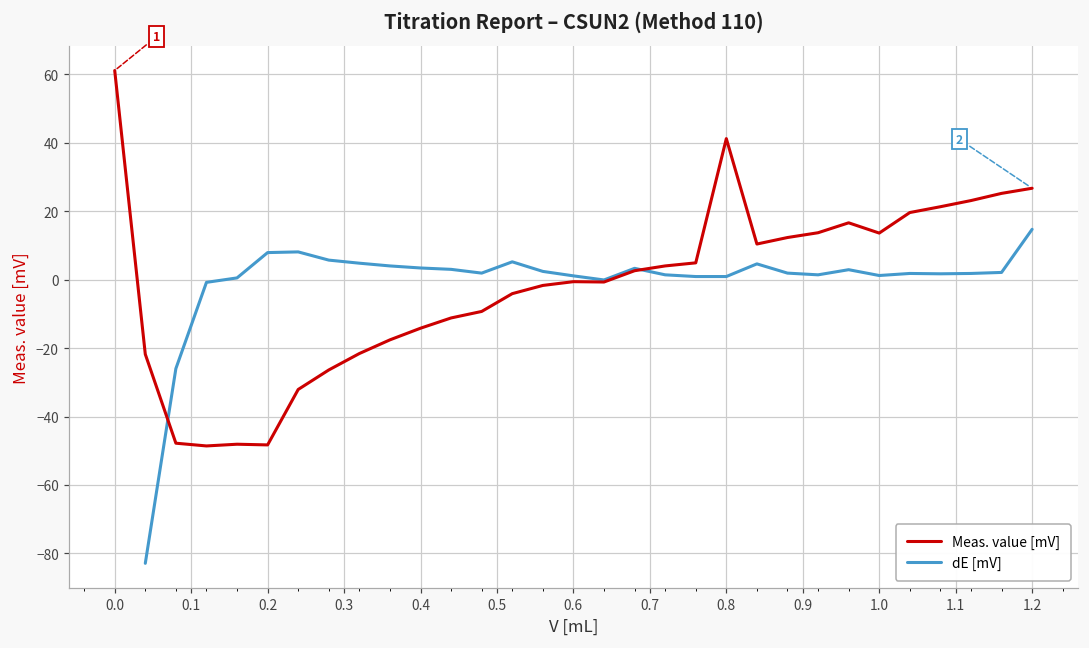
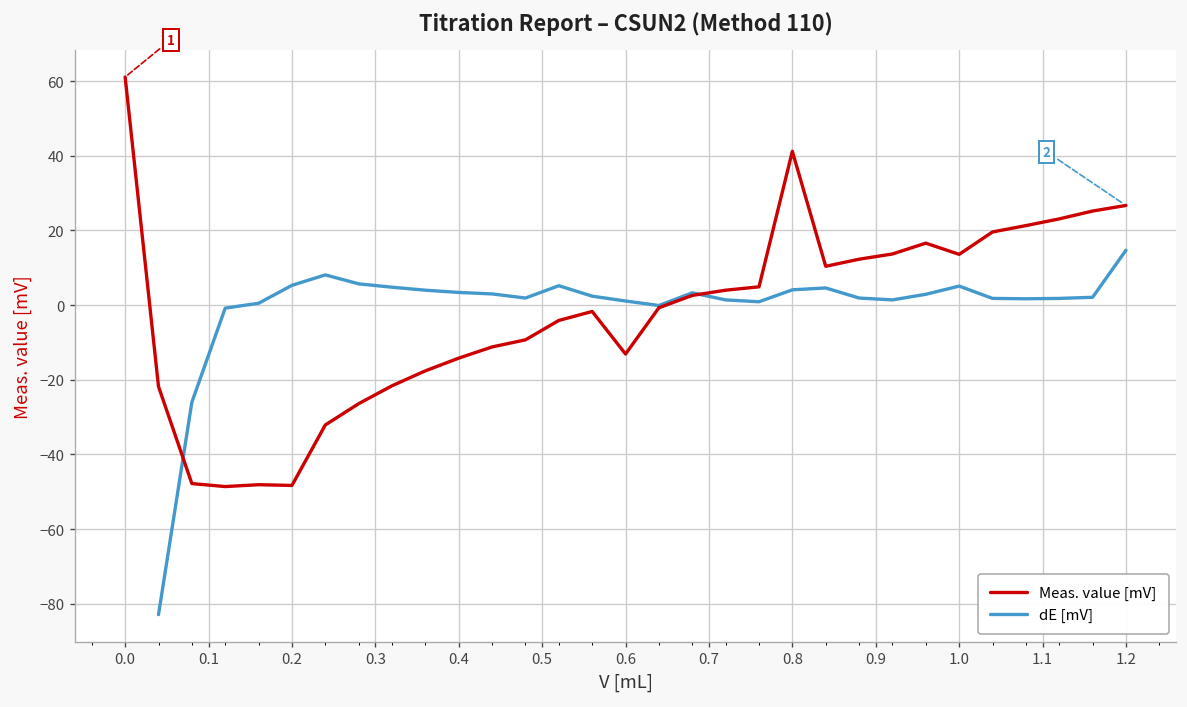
dE [mV], 0.2: 8 -> 5
Meas. value [mV], 0.6: -1 -> -13
dE [mV], 0.8: 1 -> 4
dE [mV], 1.0: 1 -> 5
